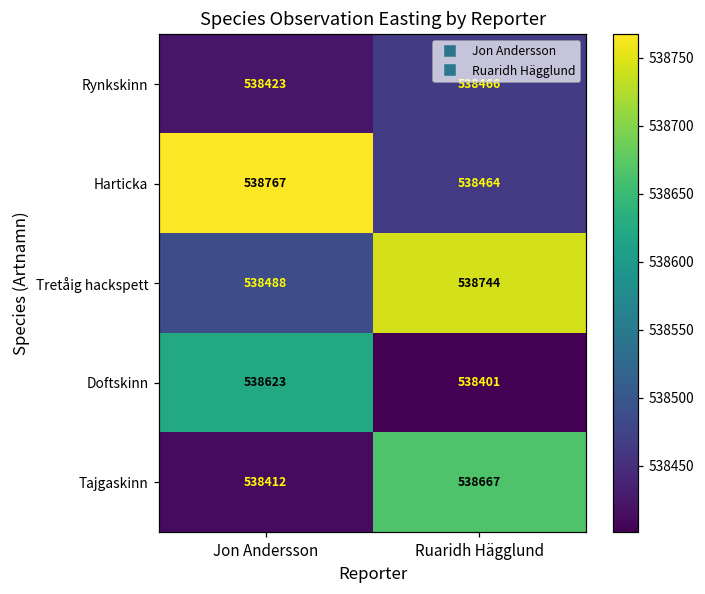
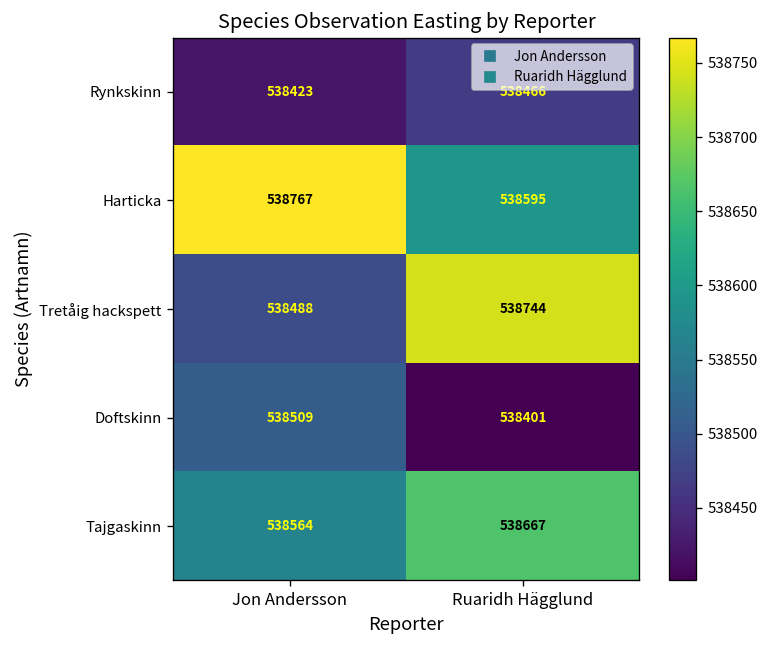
Harticka, Ruaridh Hägglund: 538464 -> 538595
Doftskinn, Jon Andersson: 538623 -> 538509
Tajgaskinn, Jon Andersson: 538412 -> 538564
